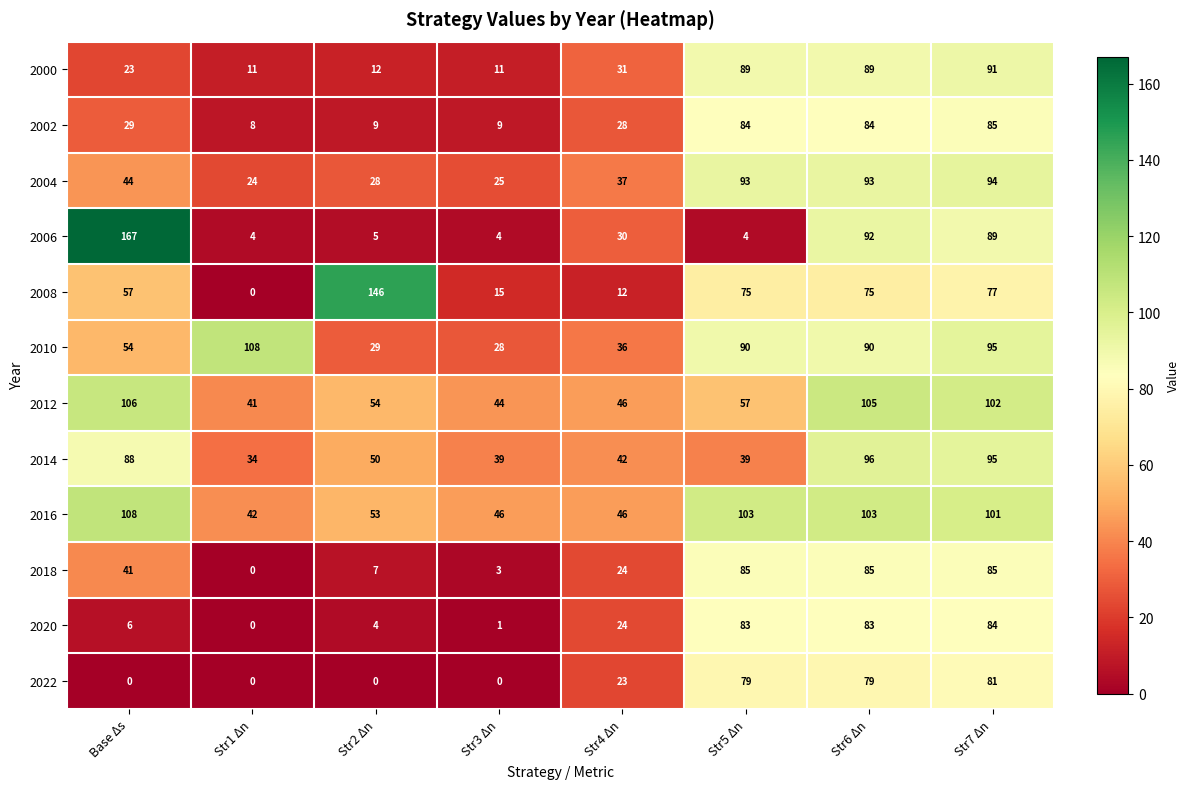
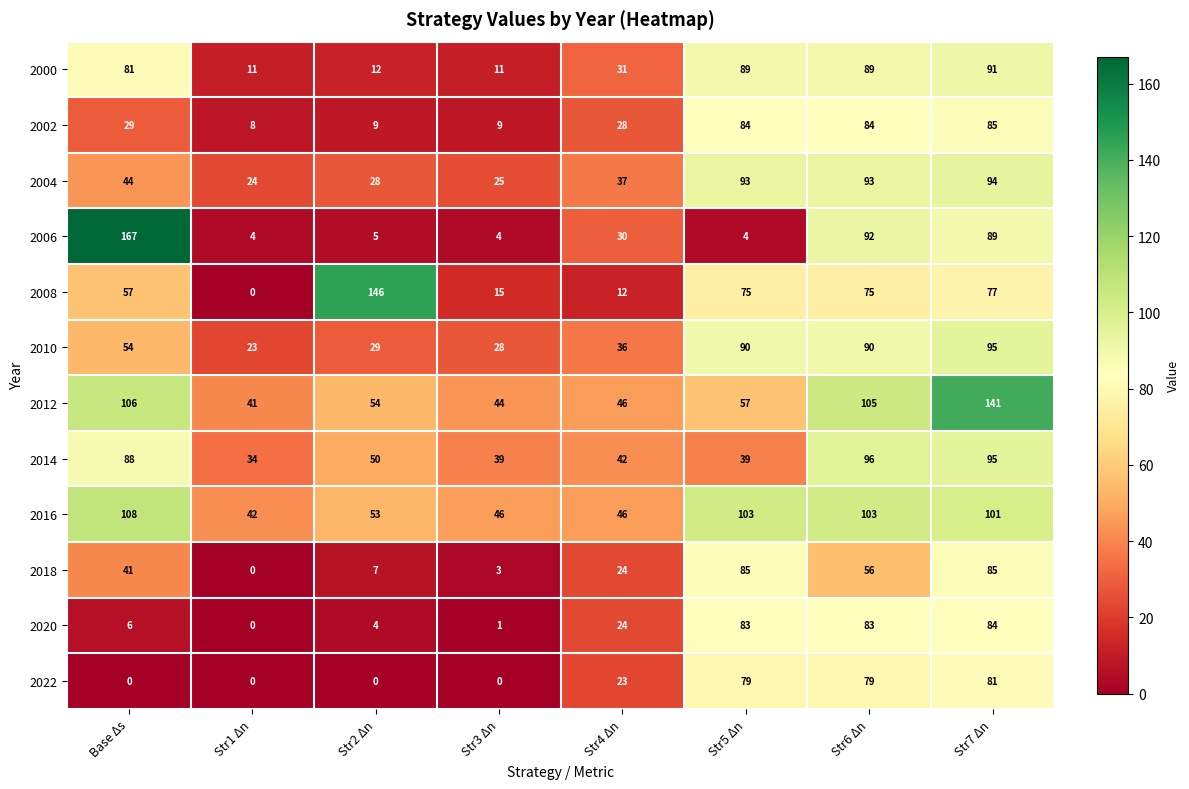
2000, Base Δs: 23 -> 81
2010, Str1 Δn: 108 -> 23
2012, Str7 Δn: 102 -> 141
2018, Str6 Δn: 85 -> 56
